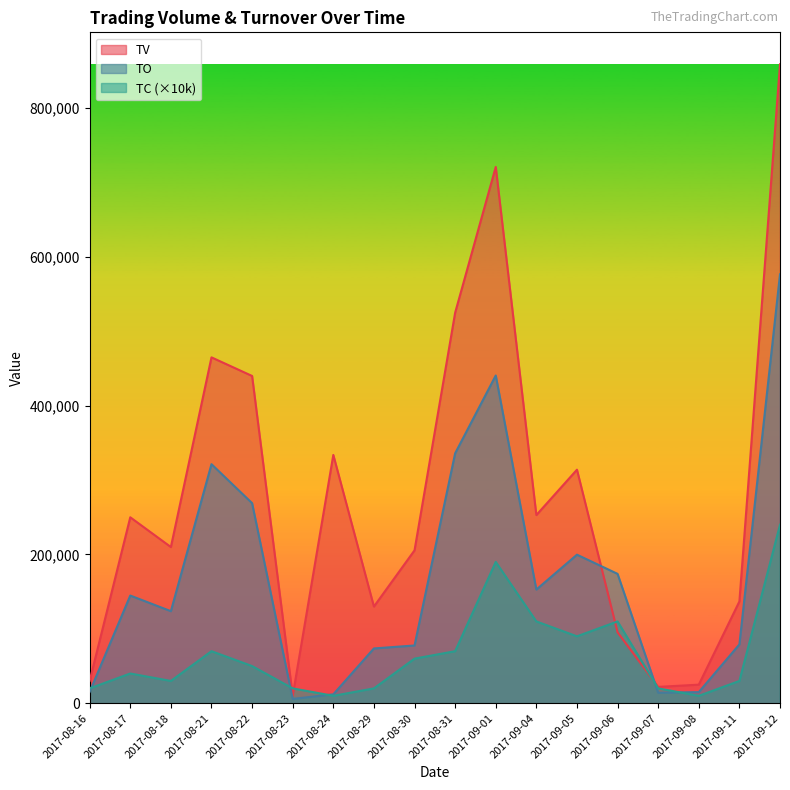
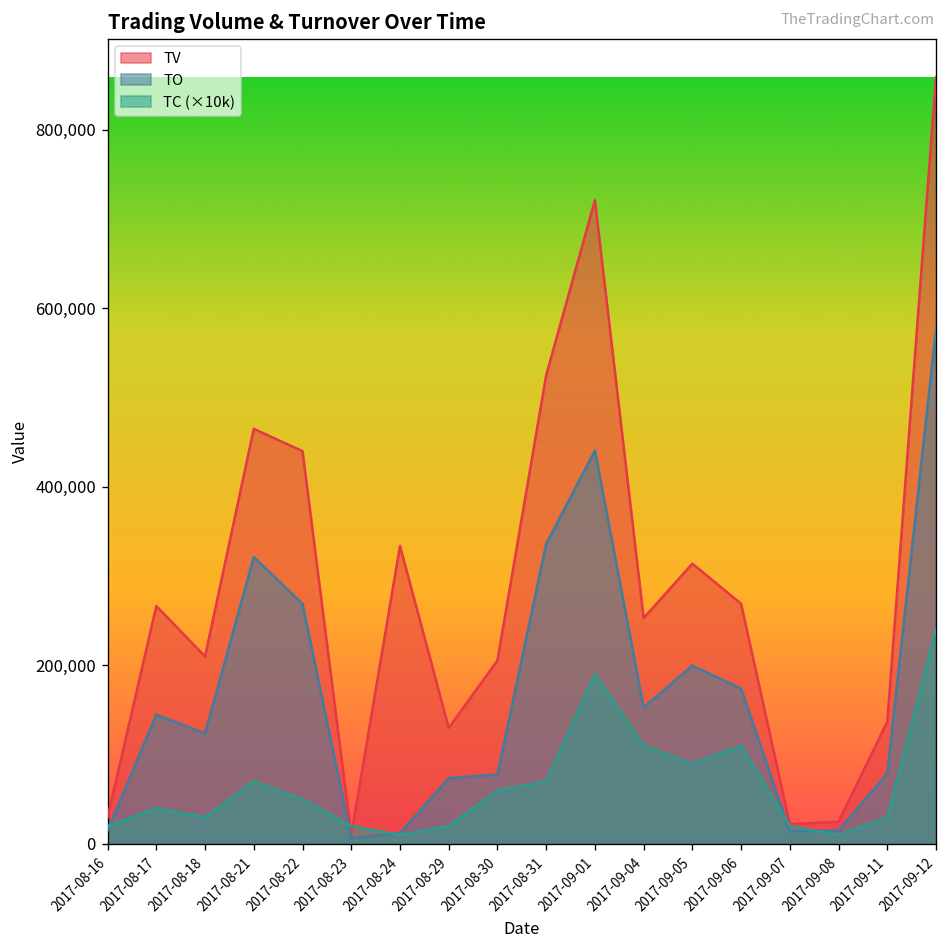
TV, 2017-08-17: 250,000 -> 270,000
TV, 2017-09-06: 100,000 -> 270,000
